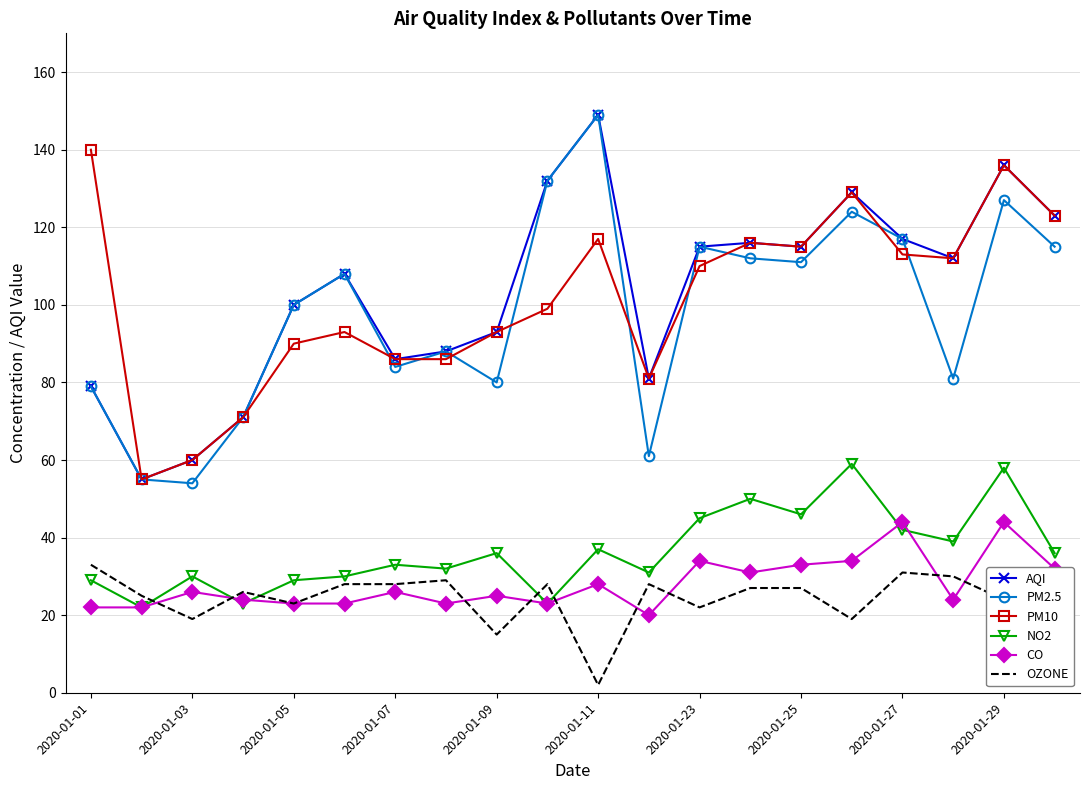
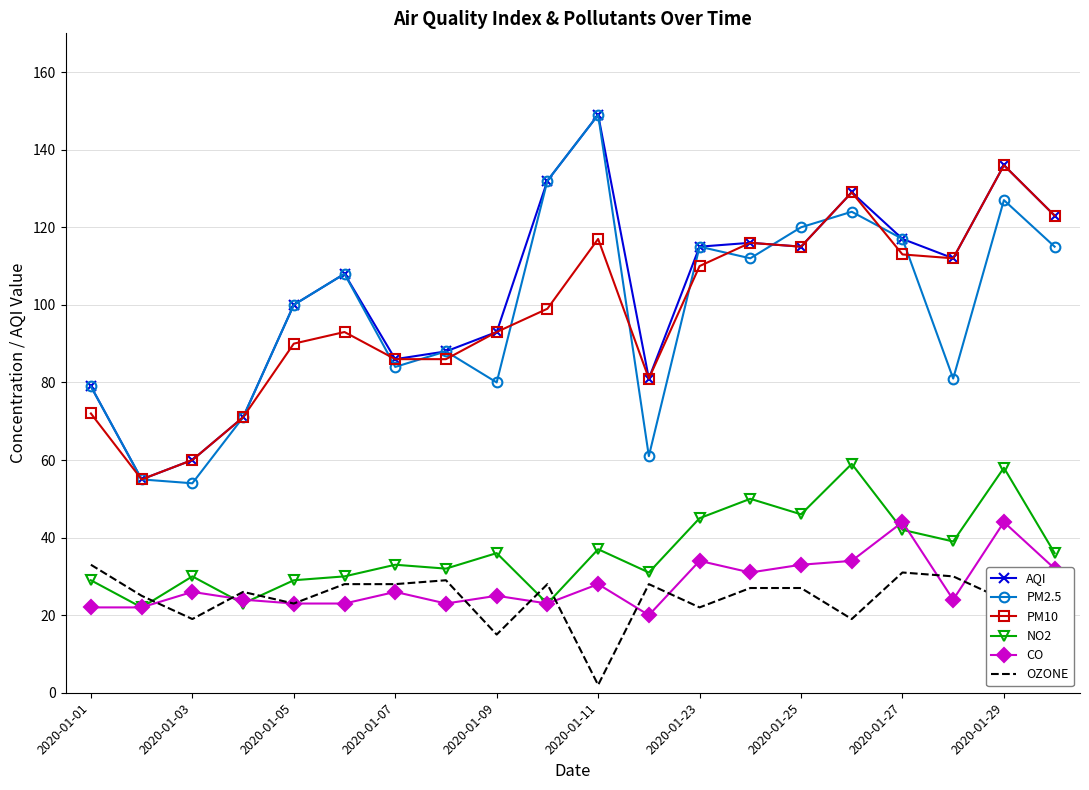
PM10, 2020-01-01: 140 -> 72
PM2.5, 2020-01-25: 111 -> 120
